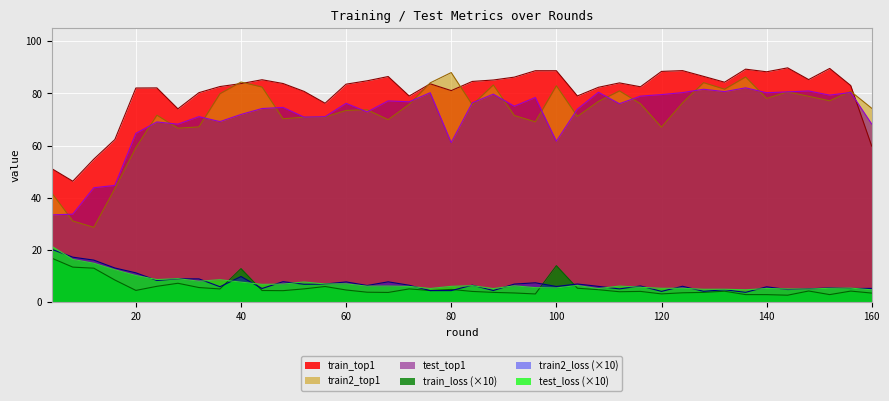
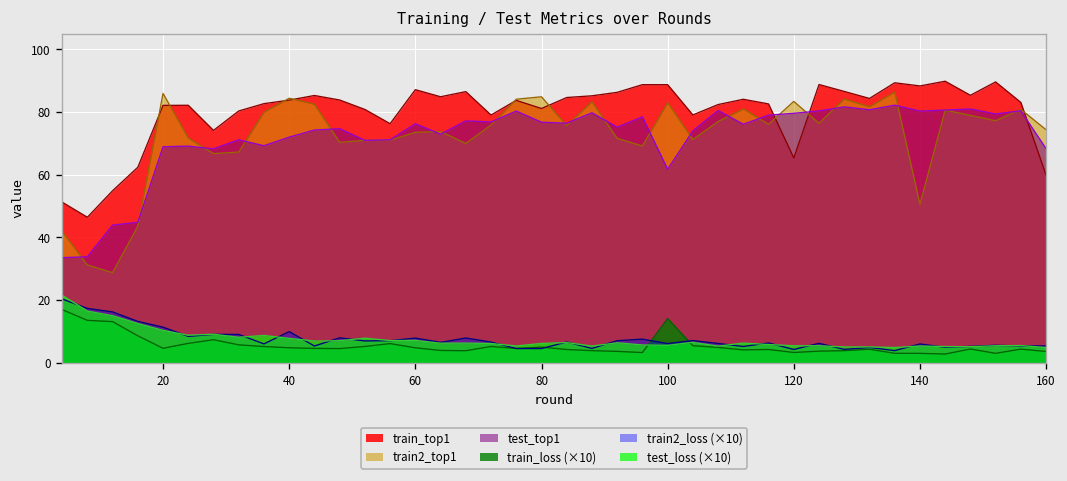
train2_top1, 20: 59 -> 86
test_top1, 20: 65 -> 69
train_loss (×10), 40: 13 -> 5
train_top1, 60: 84 -> 87
train2_top1, 80: 88 -> 85
test_top1, 80: 61 -> 77
train_top1, 120: 88 -> 65
train2_top1, 120: 67 -> 83
train2_top1, 140: 78 -> 51
